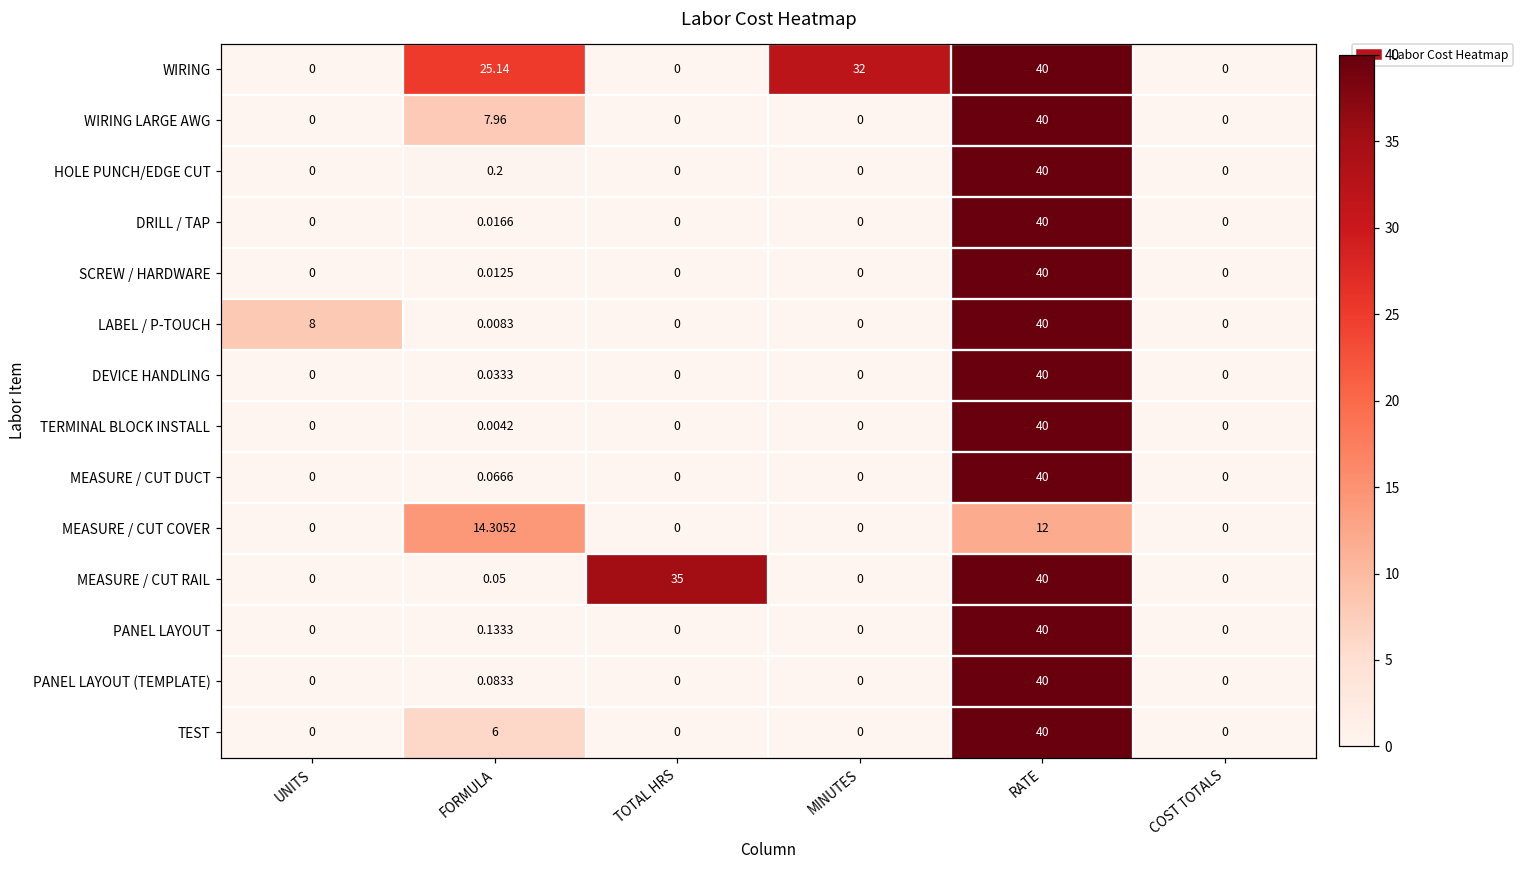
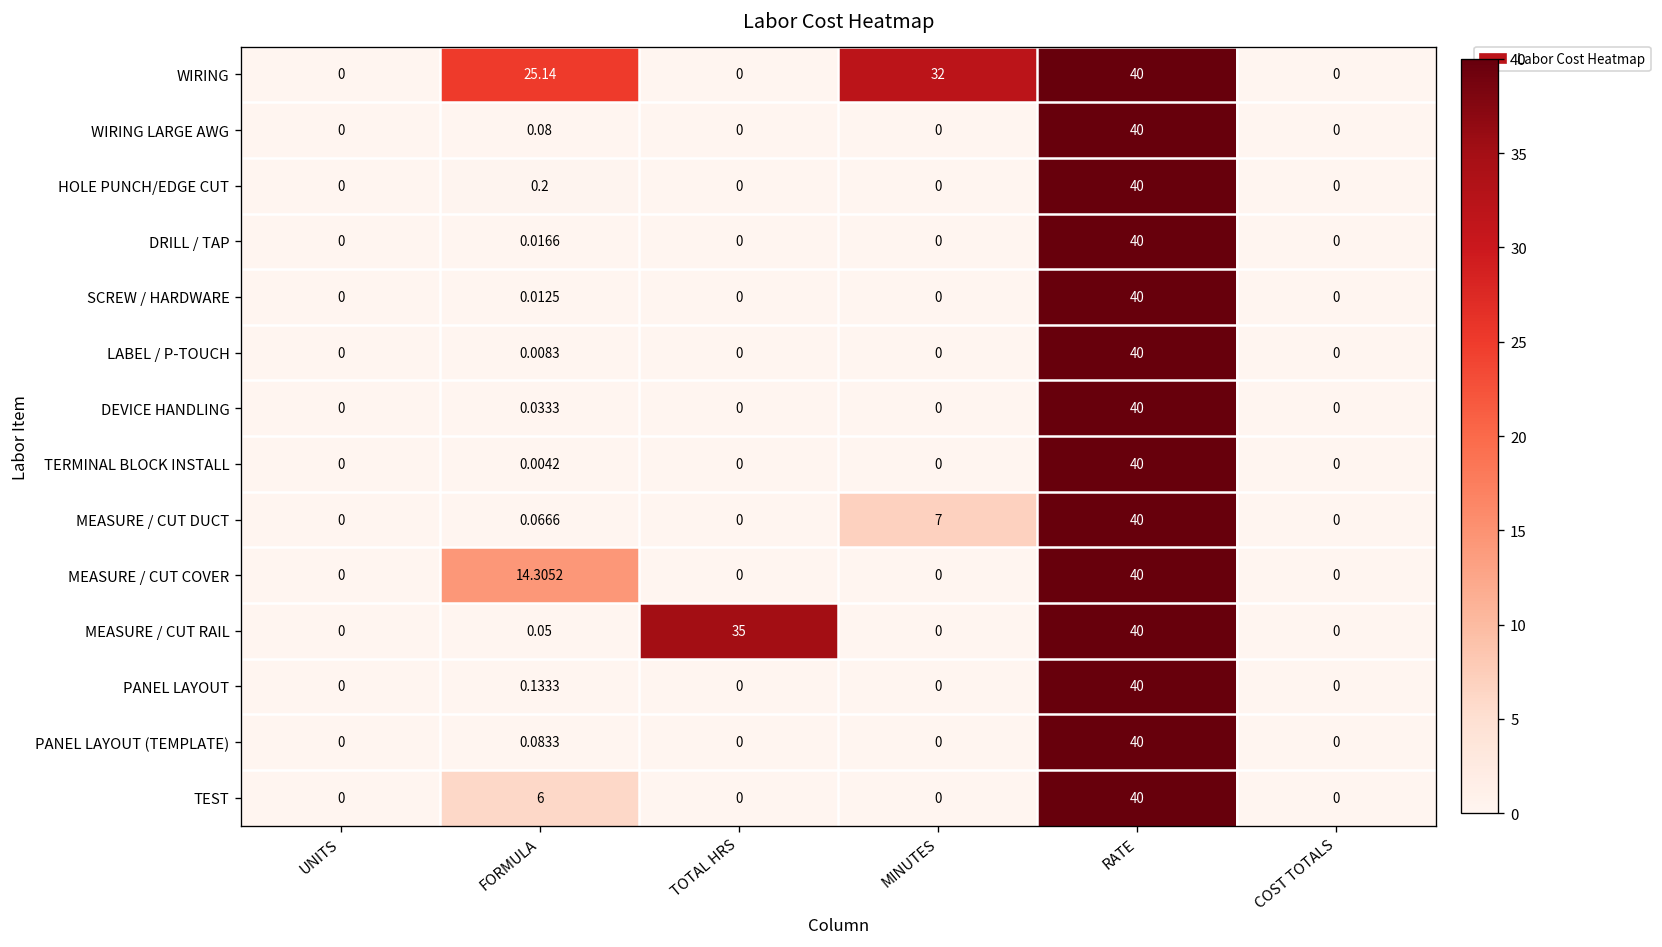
WIRING LARGE AWG, FORMULA: 7.96 -> 0.08
LABEL / P-TOUCH, UNITS: 8 -> 0
MEASURE / CUT DUCT, MINUTES: 0 -> 7
MEASURE / CUT COVER, RATE: 12 -> 40
